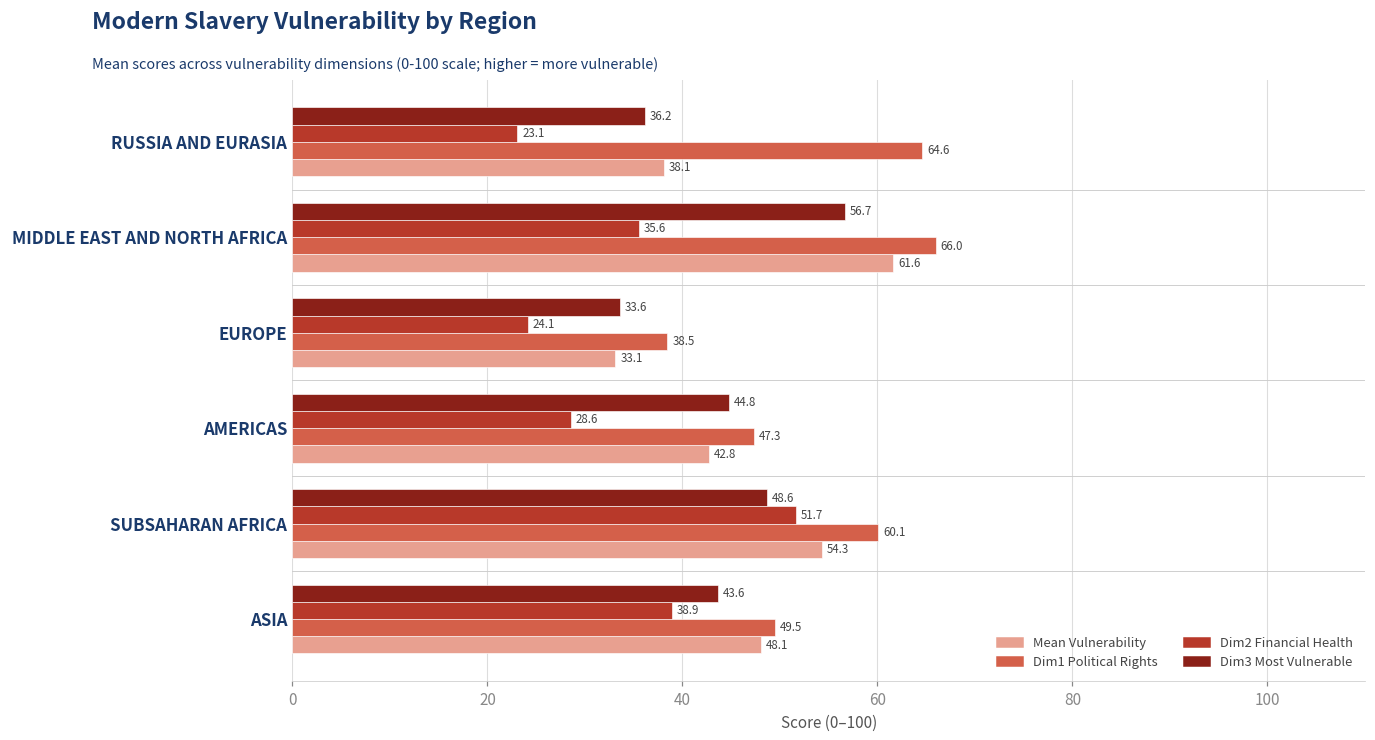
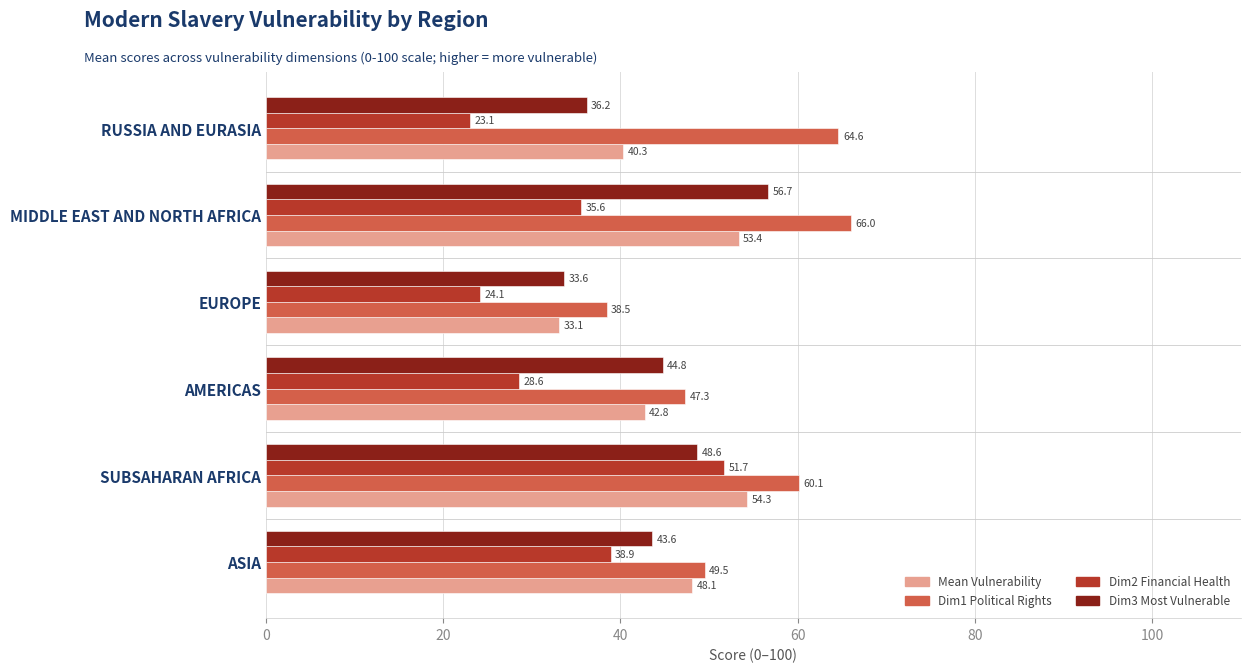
Mean Vulnerability, RUSSIA AND EURASIA: 38.1 -> 40.3
Mean Vulnerability, MIDDLE EAST AND NORTH AFRICA: 61.6 -> 53.4
